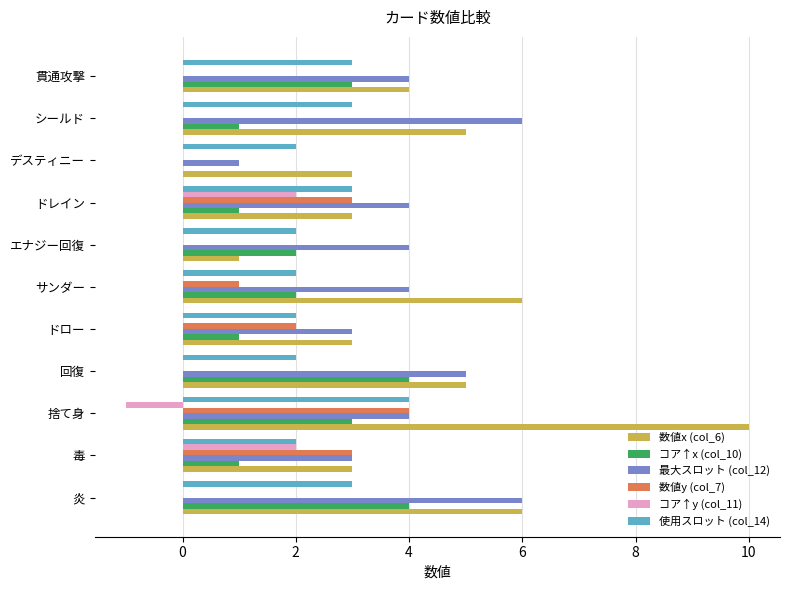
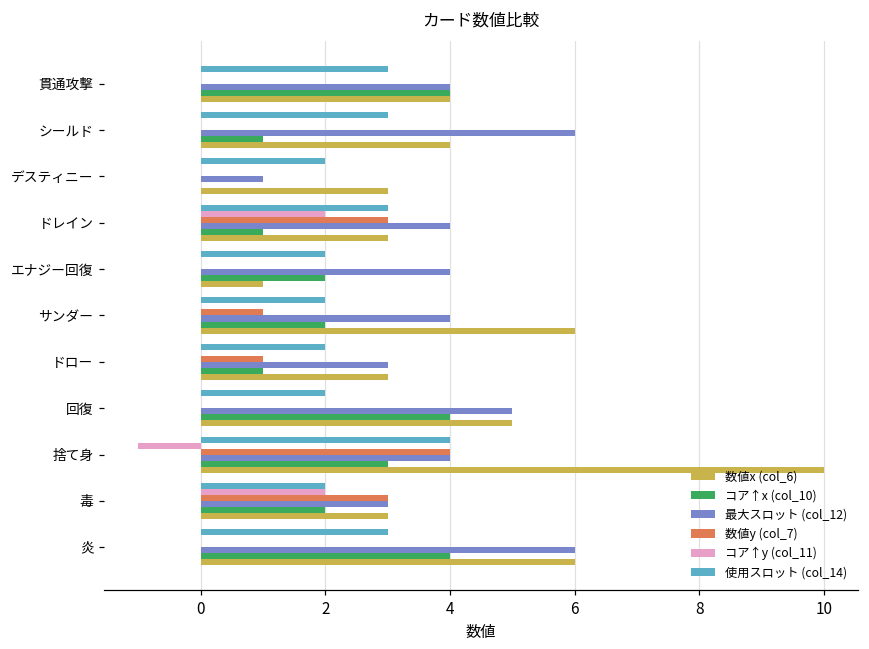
コア↑x (col_10), 貫通攻撃: 3 -> 4
数値x (col_6), シールド: 5 -> 4
数値y (col_7), ドロー: 2 -> 1
コア↑x (col_10), 毒: 1 -> 2
